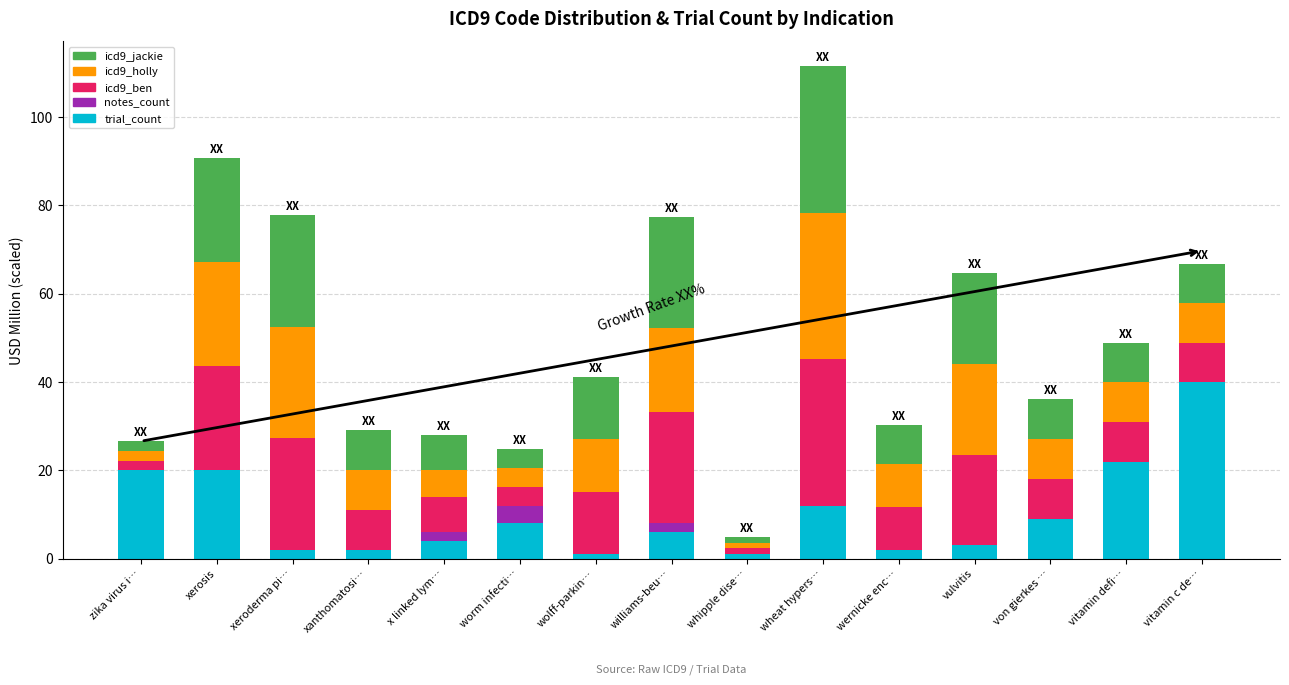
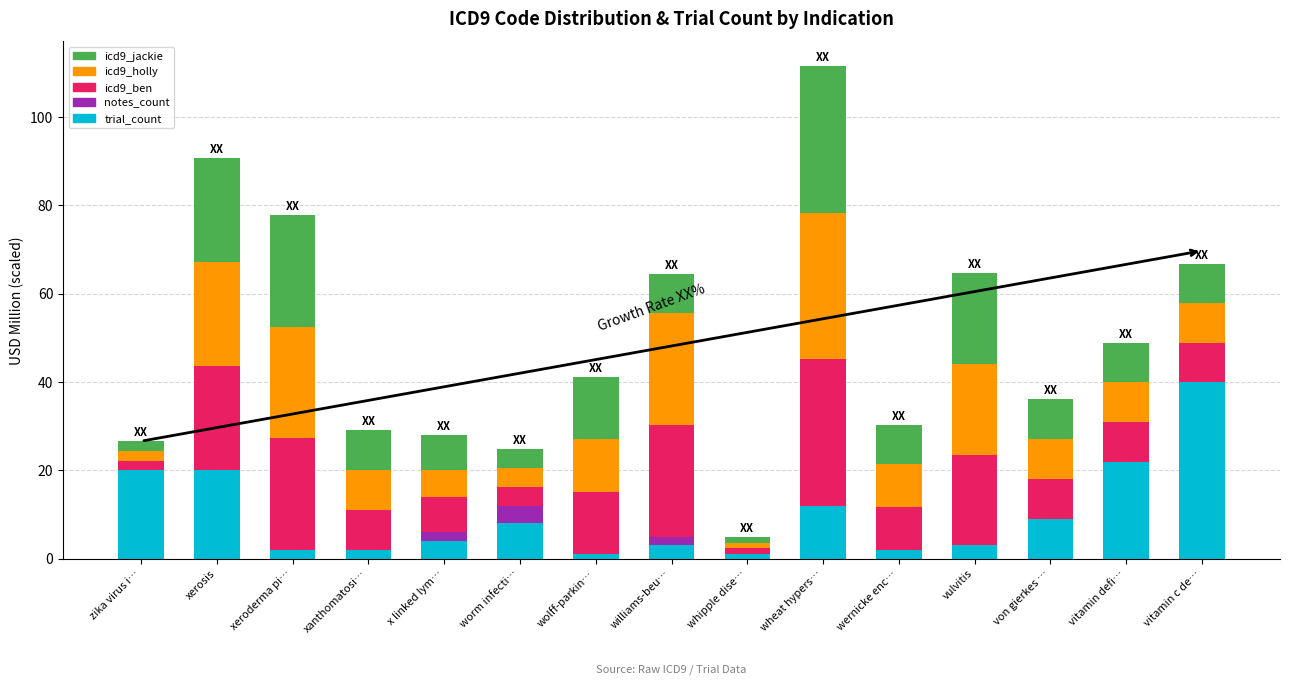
trial_count, williams-beu…: 6 -> 3
icd9_holly, williams-beu…: 19 -> 25
icd9_jackie, williams-beu…: 25 -> 9
